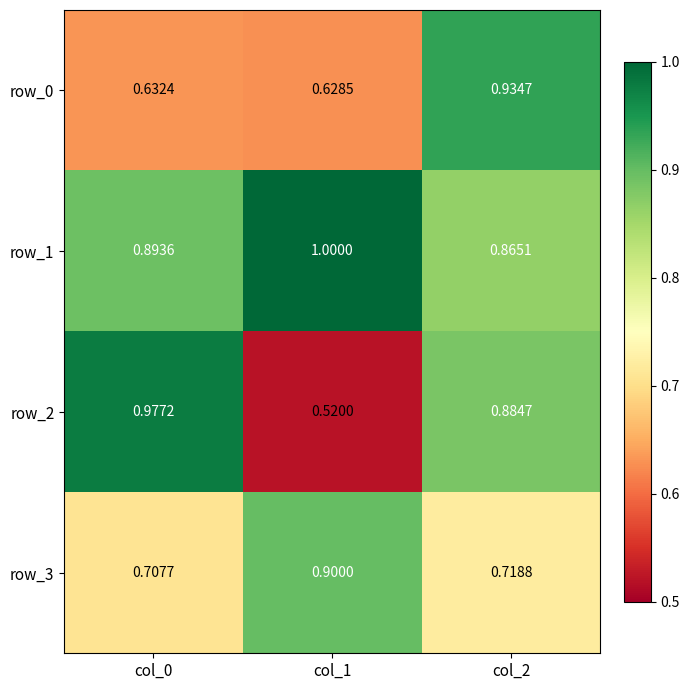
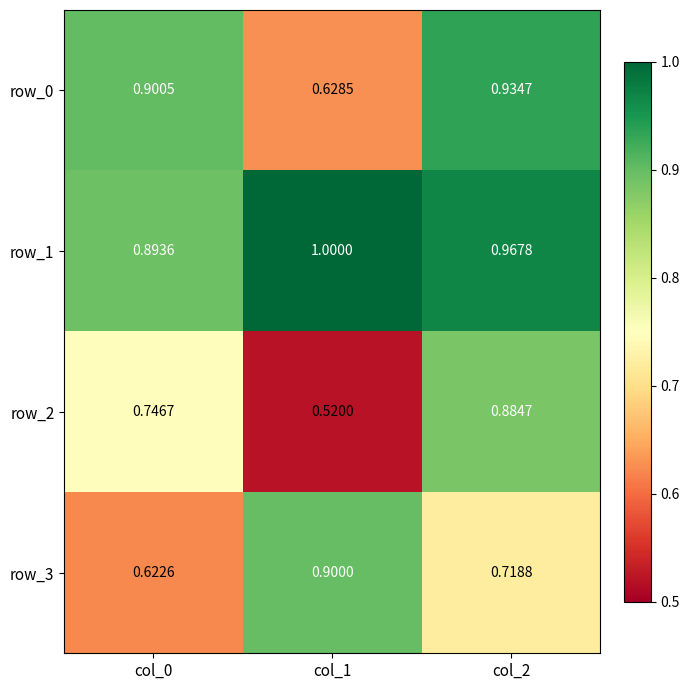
row_0, col_0: 0.6324 -> 0.9005
row_1, col_2: 0.8651 -> 0.9678
row_2, col_0: 0.9772 -> 0.7467
row_3, col_0: 0.7077 -> 0.6226
